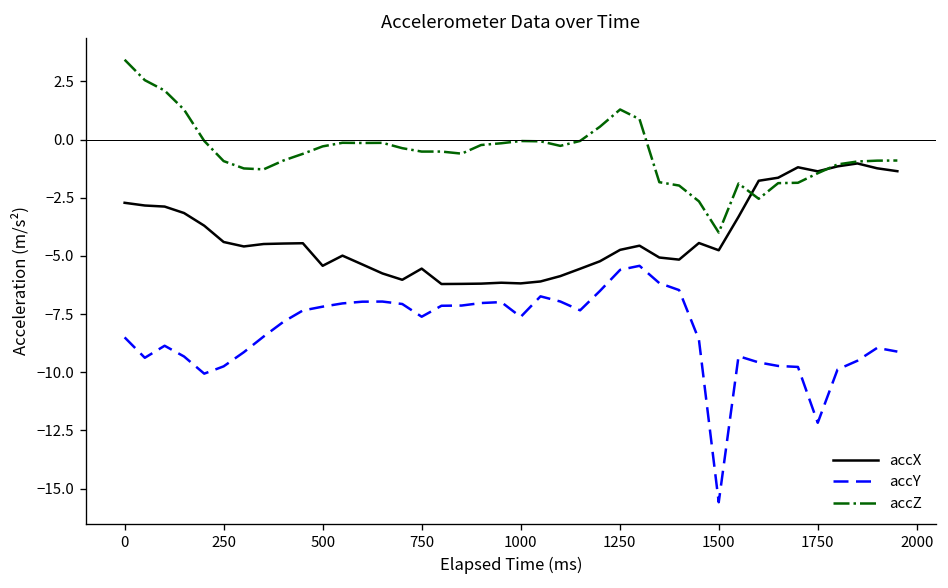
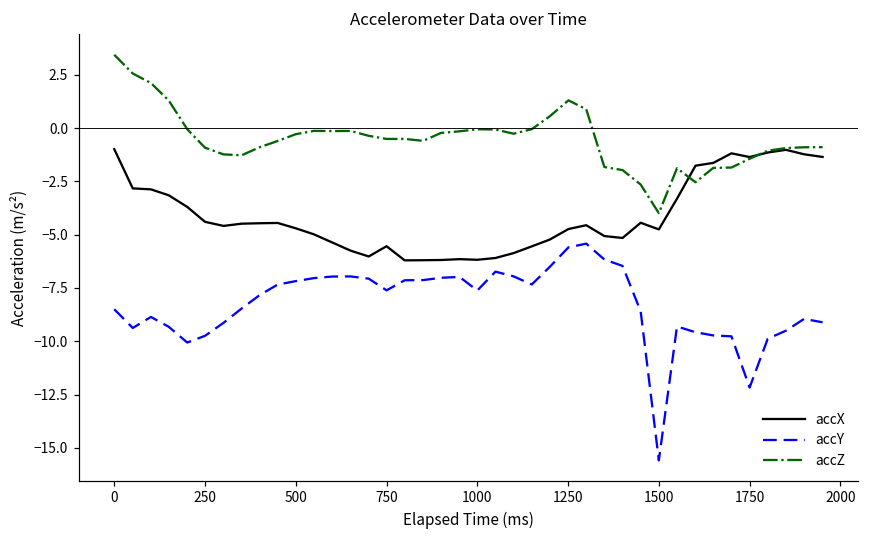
accX, 0: -2.7 -> -1.0
accX, 500: -5.4 -> -4.7
